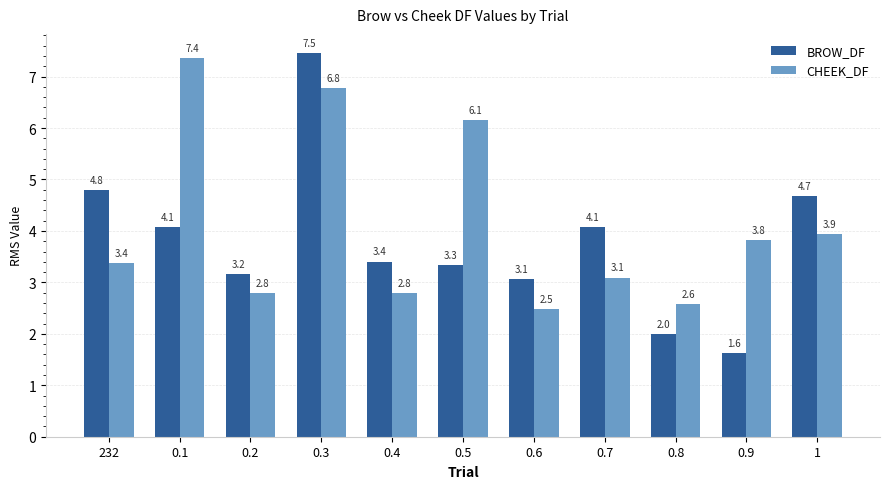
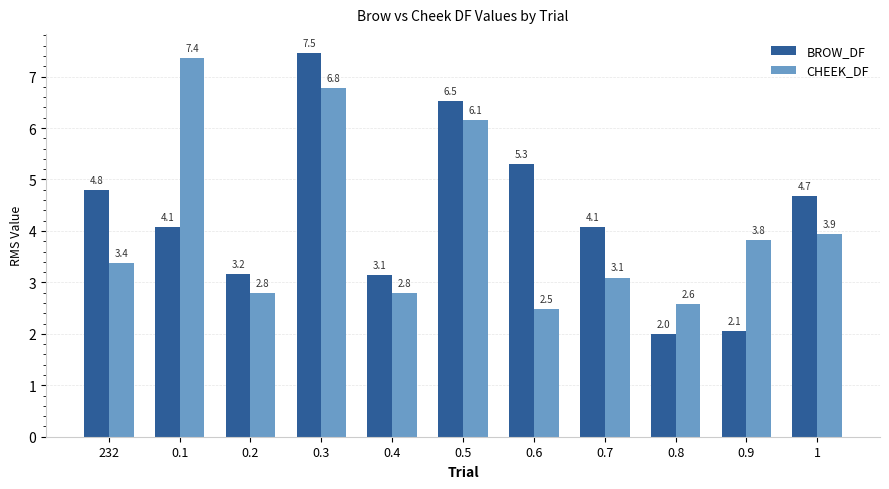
BROW_DF, 0.4: 3.4 -> 3.1
BROW_DF, 0.5: 3.3 -> 6.5
BROW_DF, 0.6: 3.1 -> 5.3
BROW_DF, 0.9: 1.6 -> 2.1
